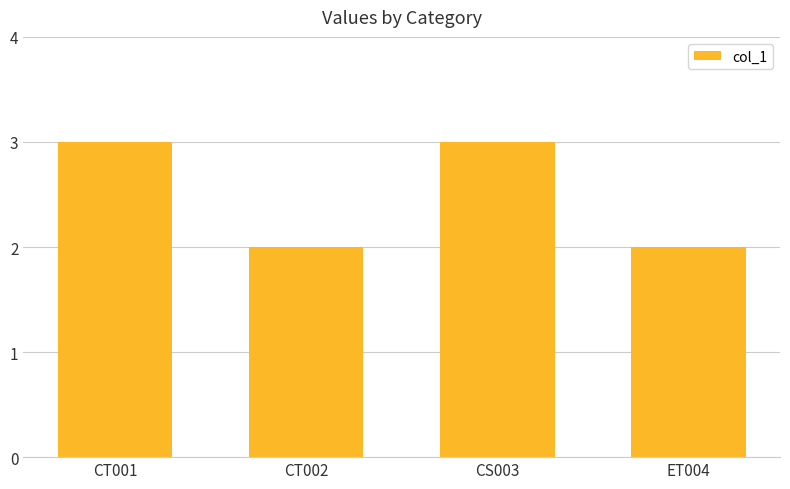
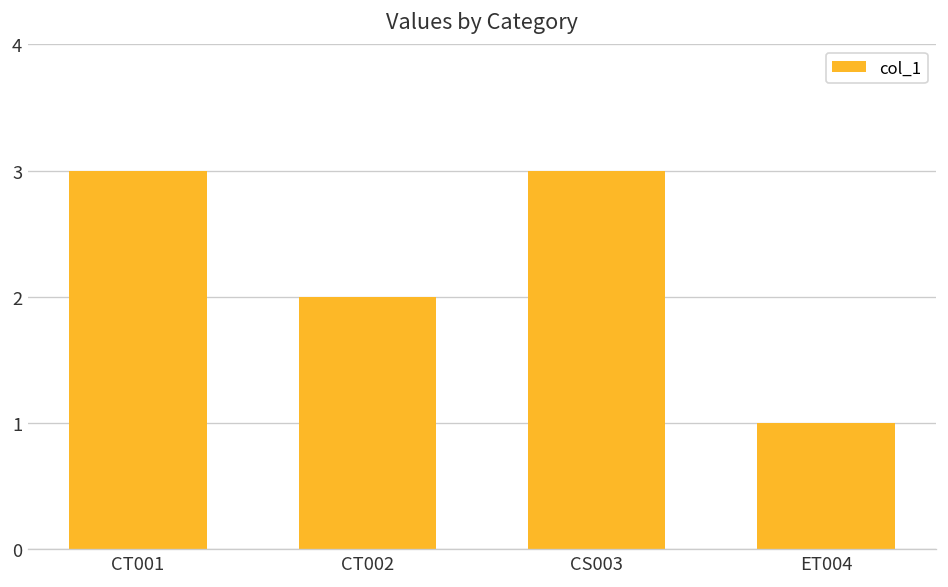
ET004: 2 -> 1
